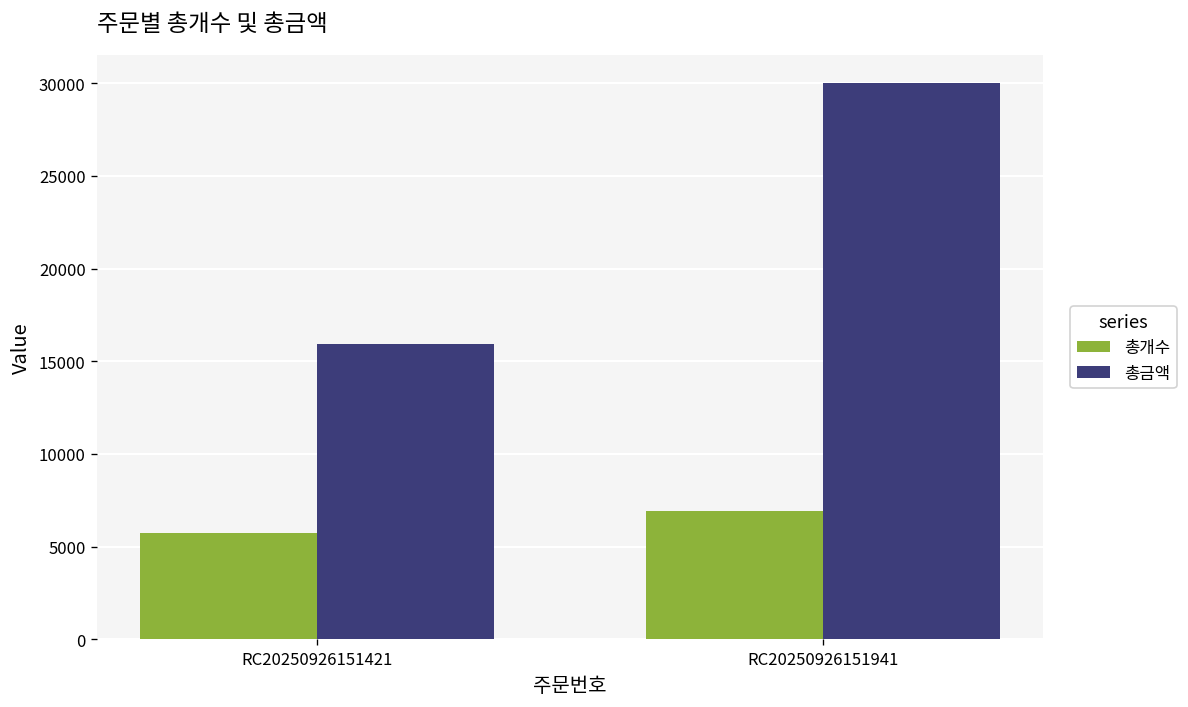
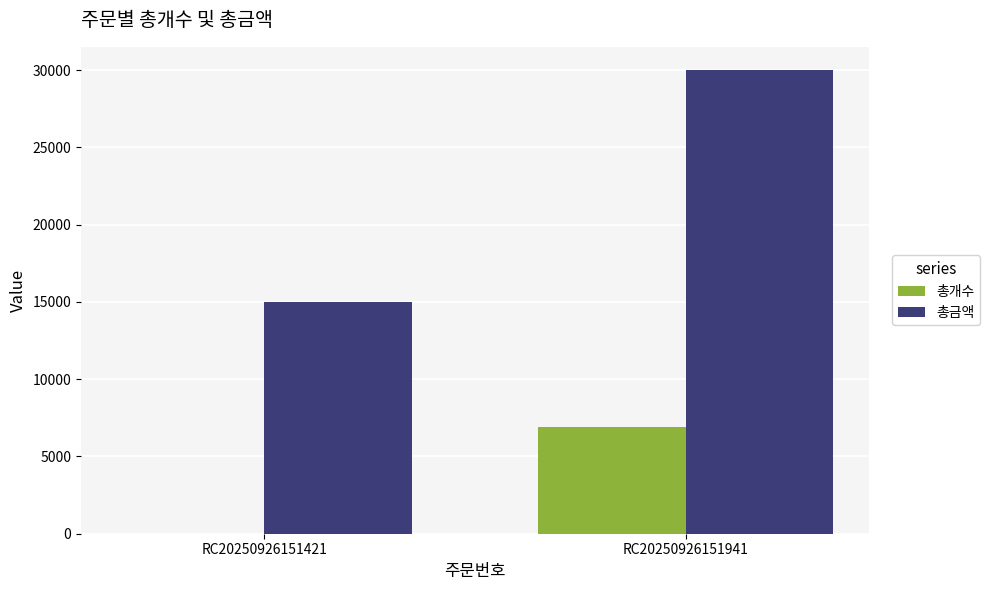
총개수, RC20250926151421: 5700 -> 0
총금액, RC20250926151421: 15900 -> 15000
